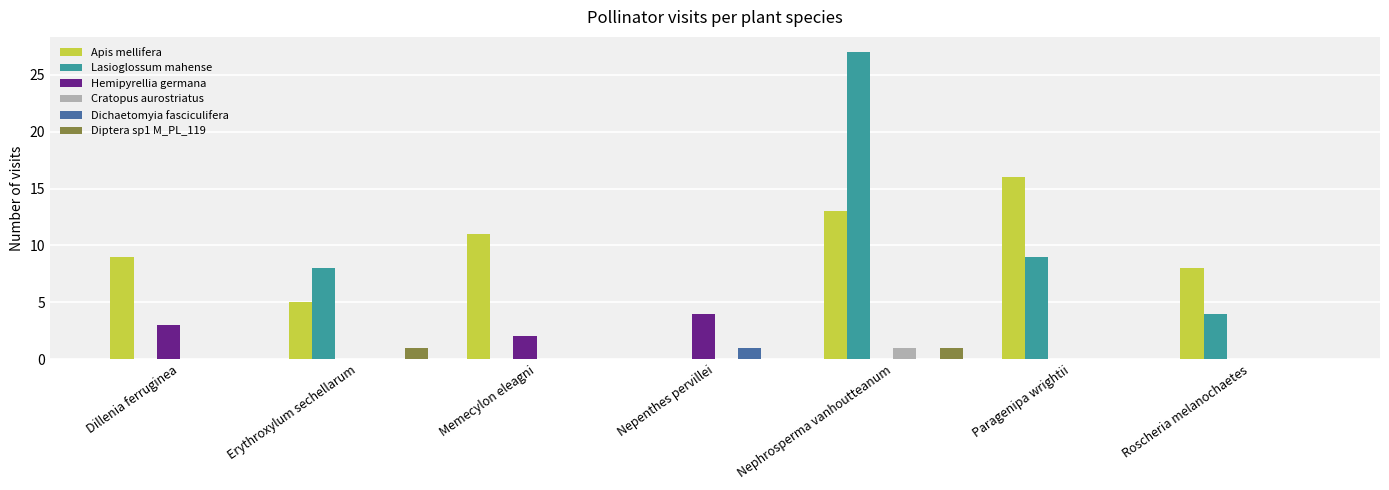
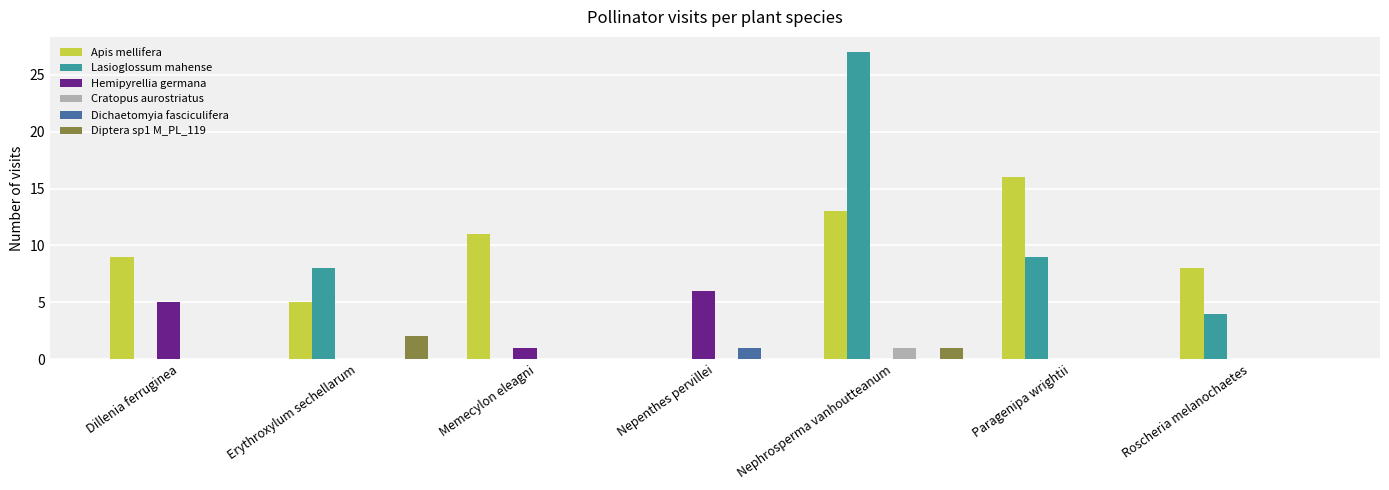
Hemipyrellia germana, Dillenia ferruginea: 3 -> 5
Diptera sp1 M_PL_119, Erythroxylum sechellarum: 1 -> 2
Hemipyrellia germana, Memecylon eleagni: 2 -> 1
Hemipyrellia germana, Nepenthes pervillei: 4 -> 6
